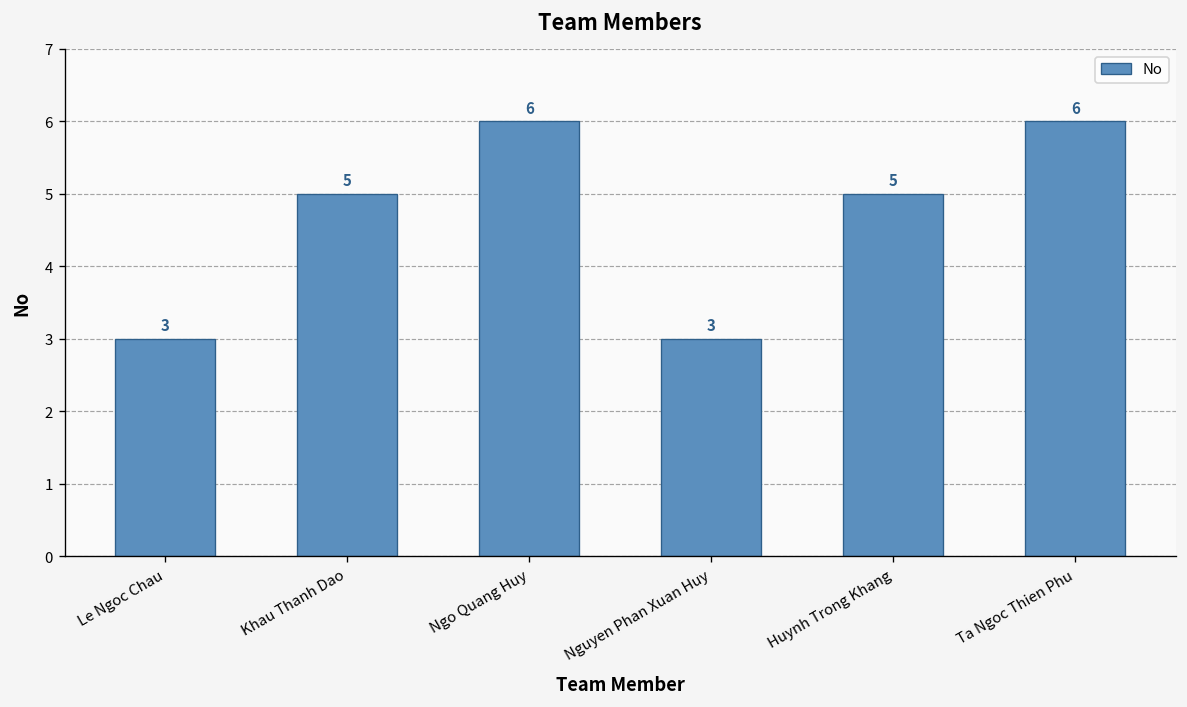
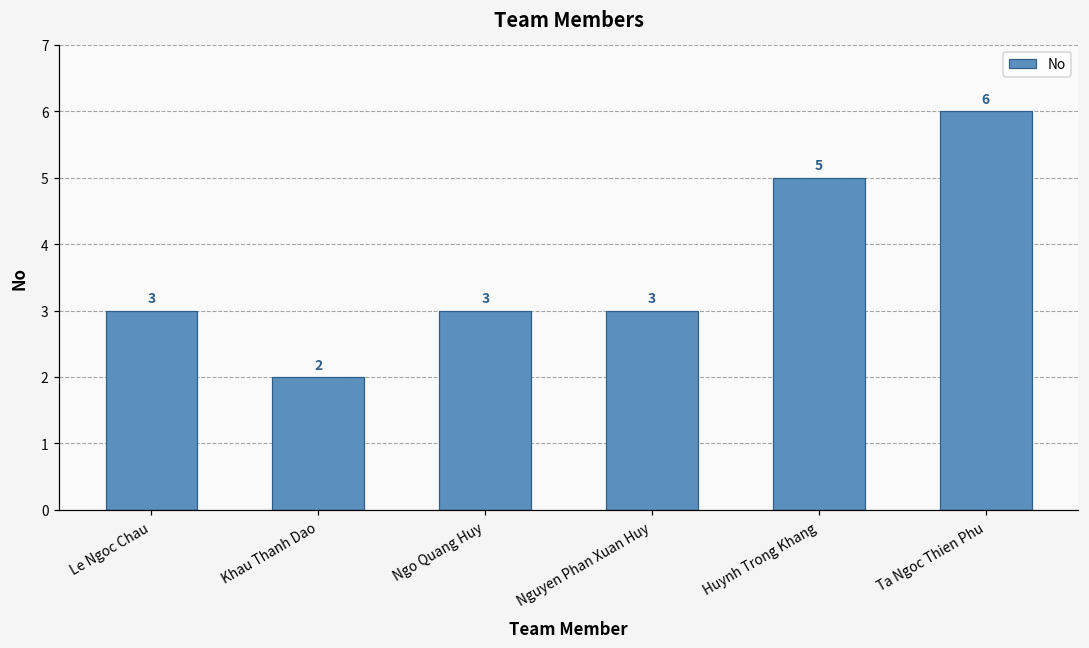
Khau Thanh Dao: 5 -> 2
Ngo Quang Huy: 6 -> 3
